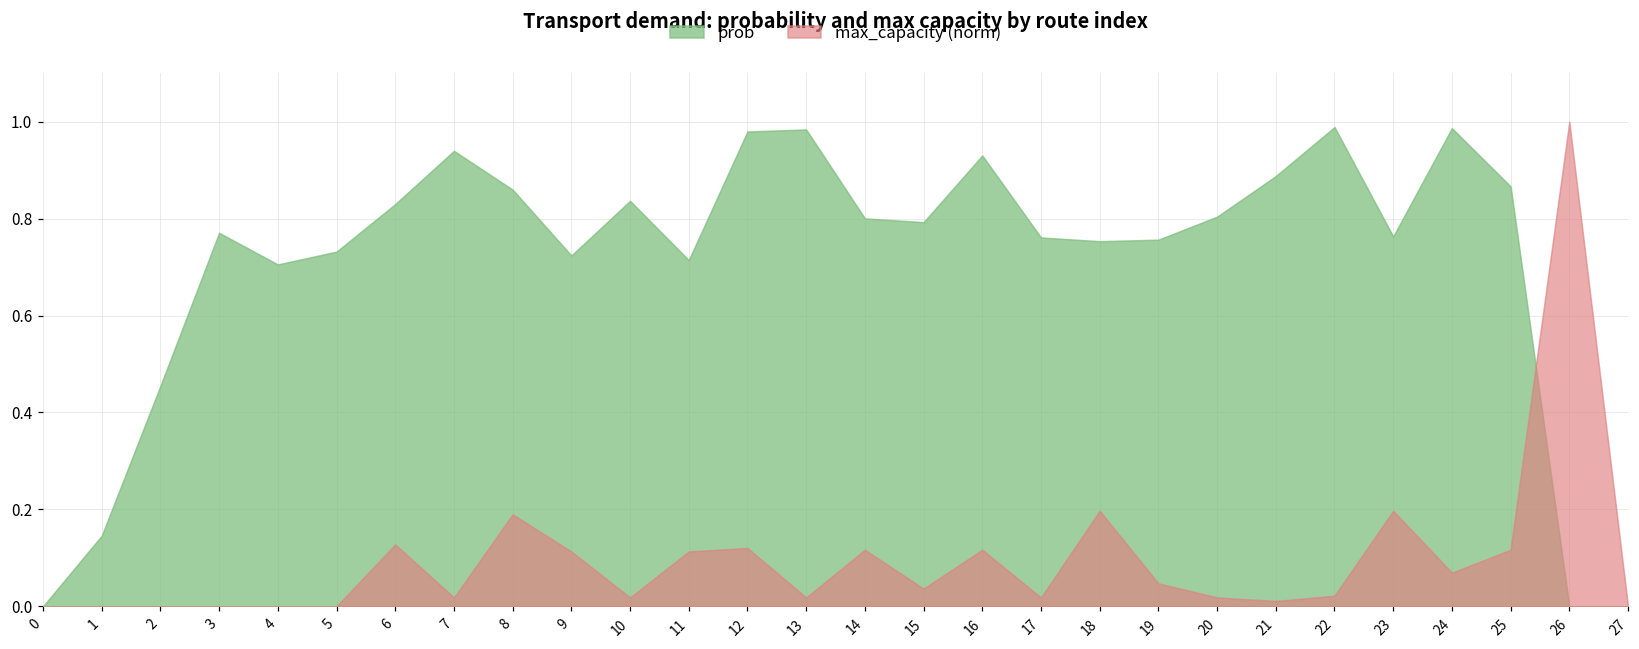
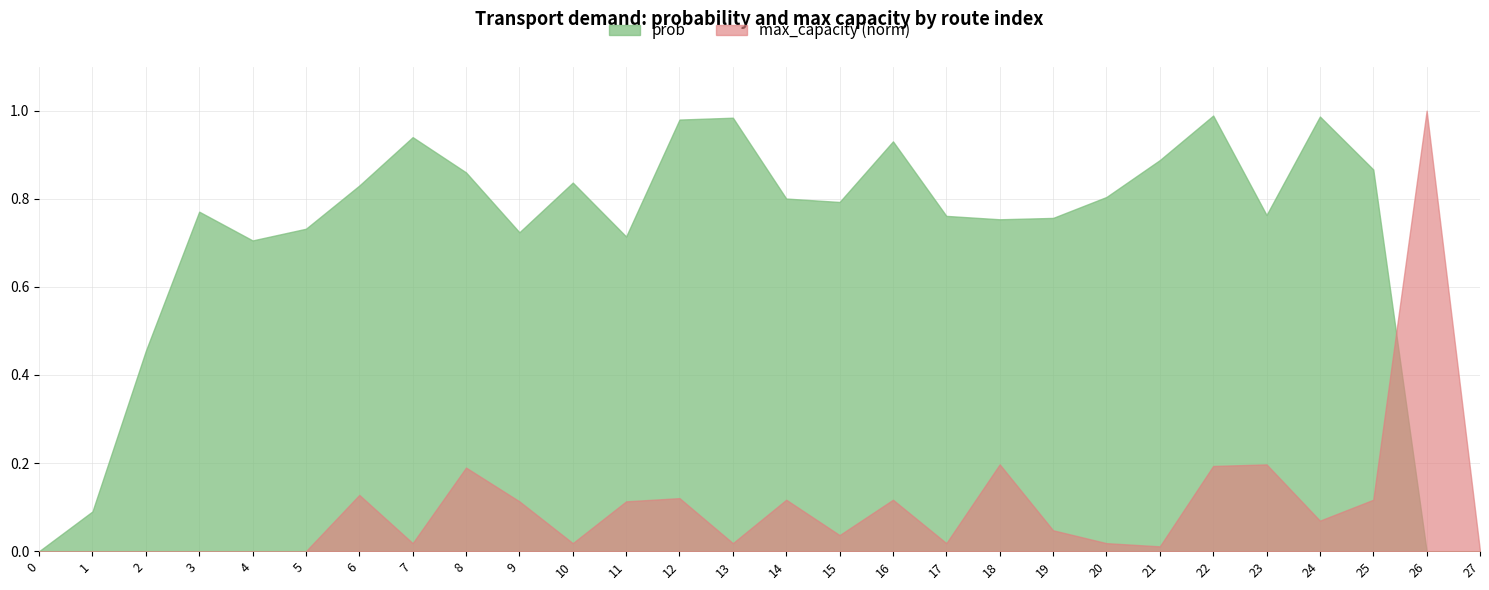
prob, 1: 0.15 -> 0.09
max_capacity (norm), 22: 0.02 -> 0.19
